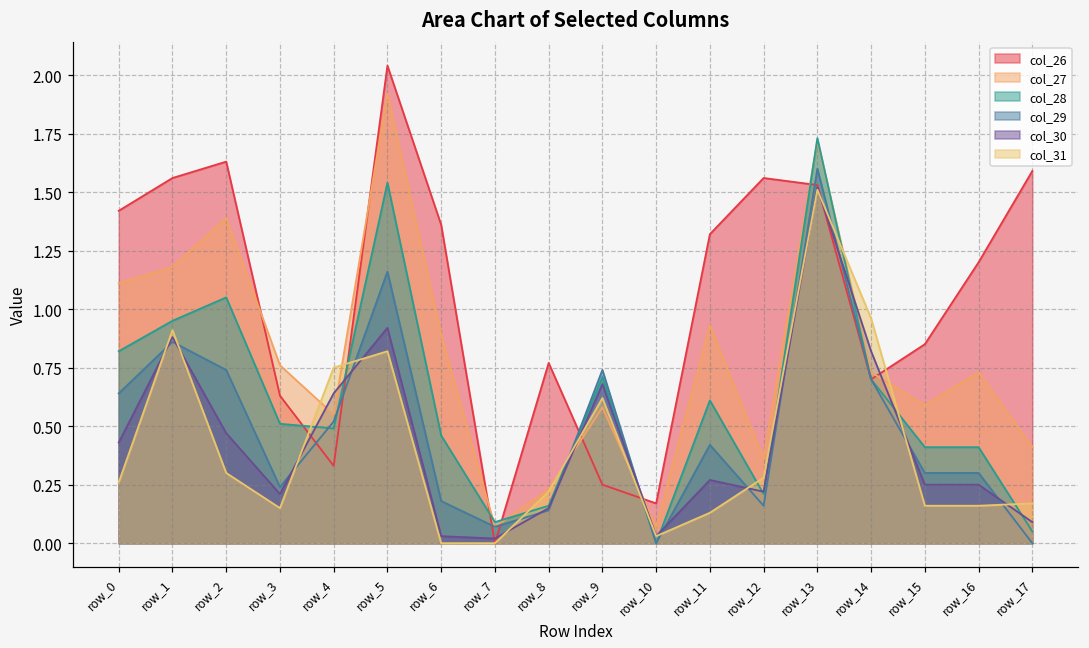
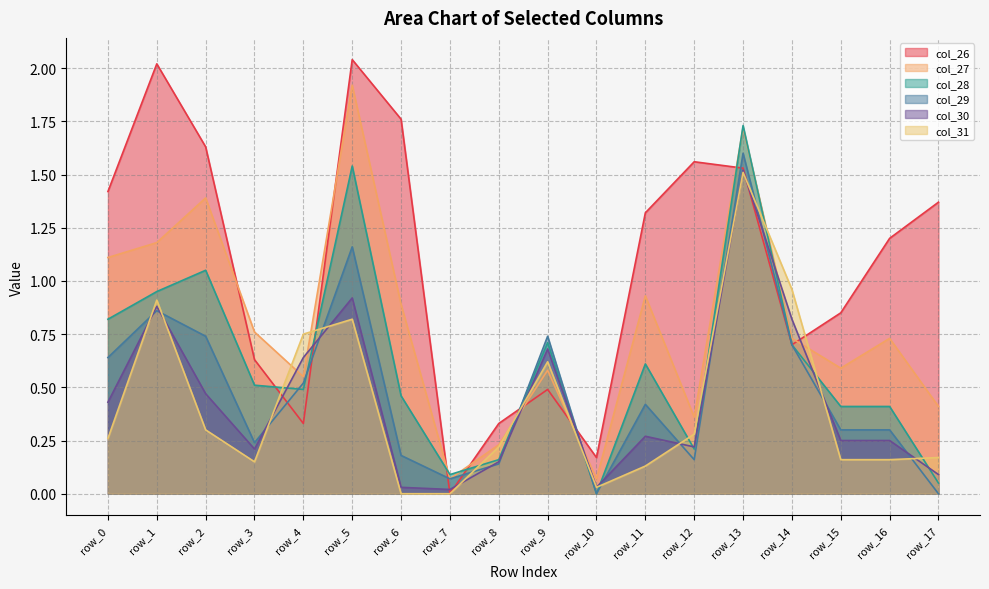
col_26, row_1: 1.56 -> 2.02
col_26, row_6: 1.36 -> 1.76
col_26, row_8: 0.77 -> 0.33
col_26, row_9: 0.25 -> 0.49
col_26, row_17: 1.59 -> 1.37
